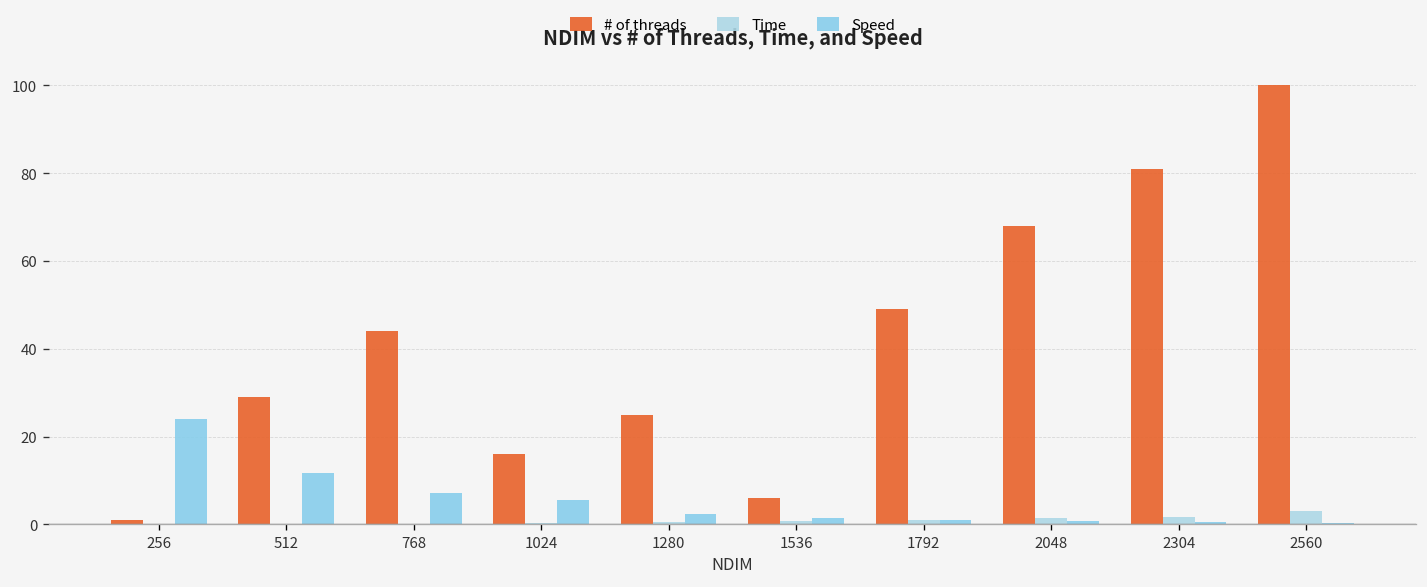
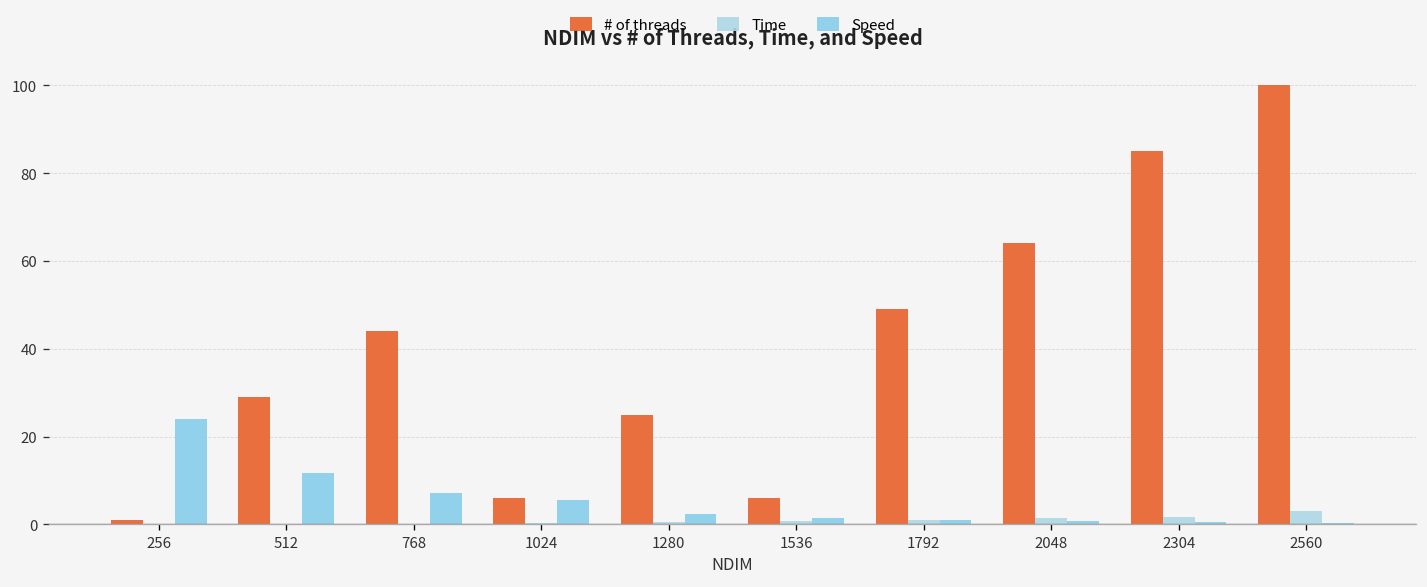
# of threads, 1024: 16 -> 6
# of threads, 2048: 68 -> 64
# of threads, 2304: 81 -> 85
